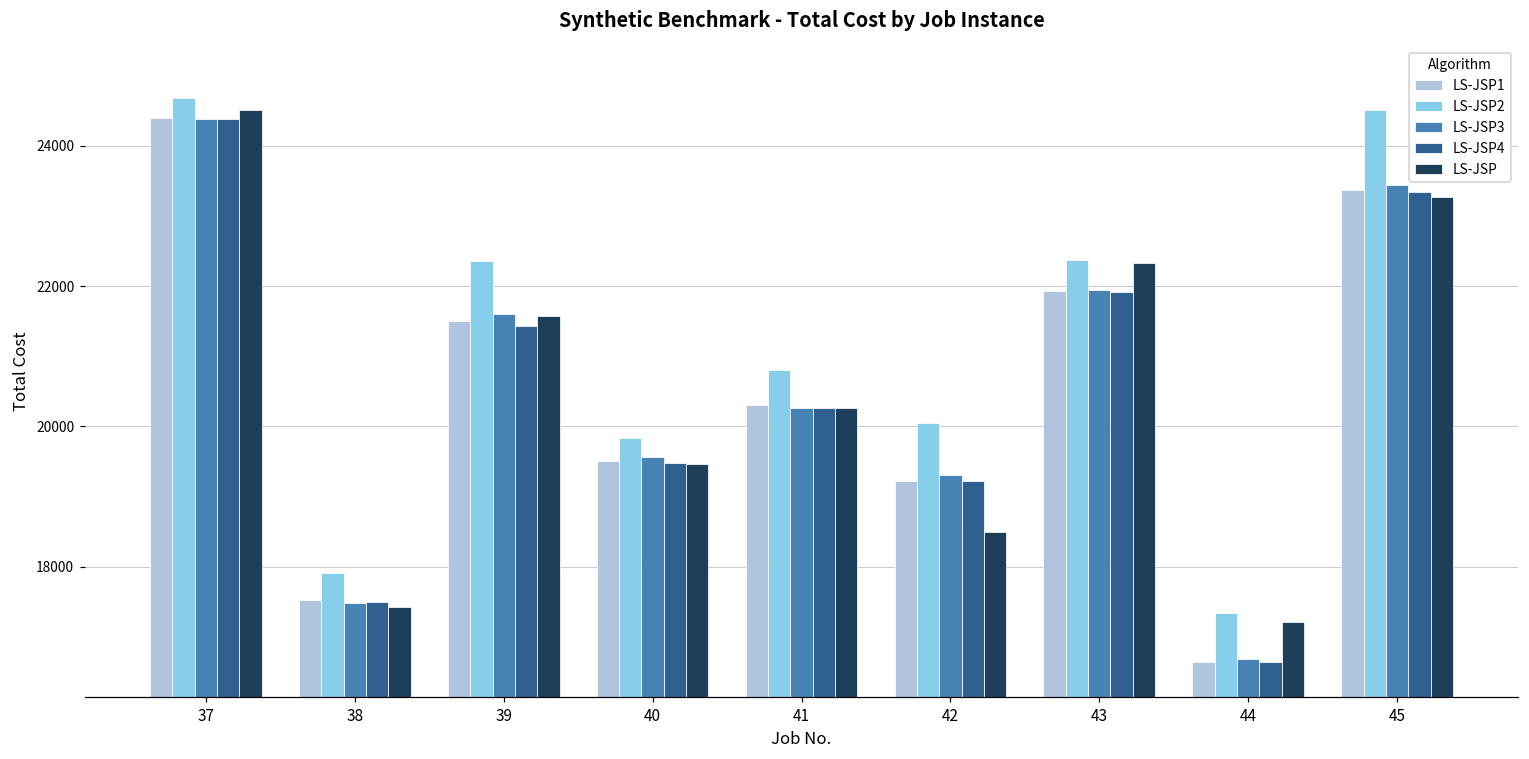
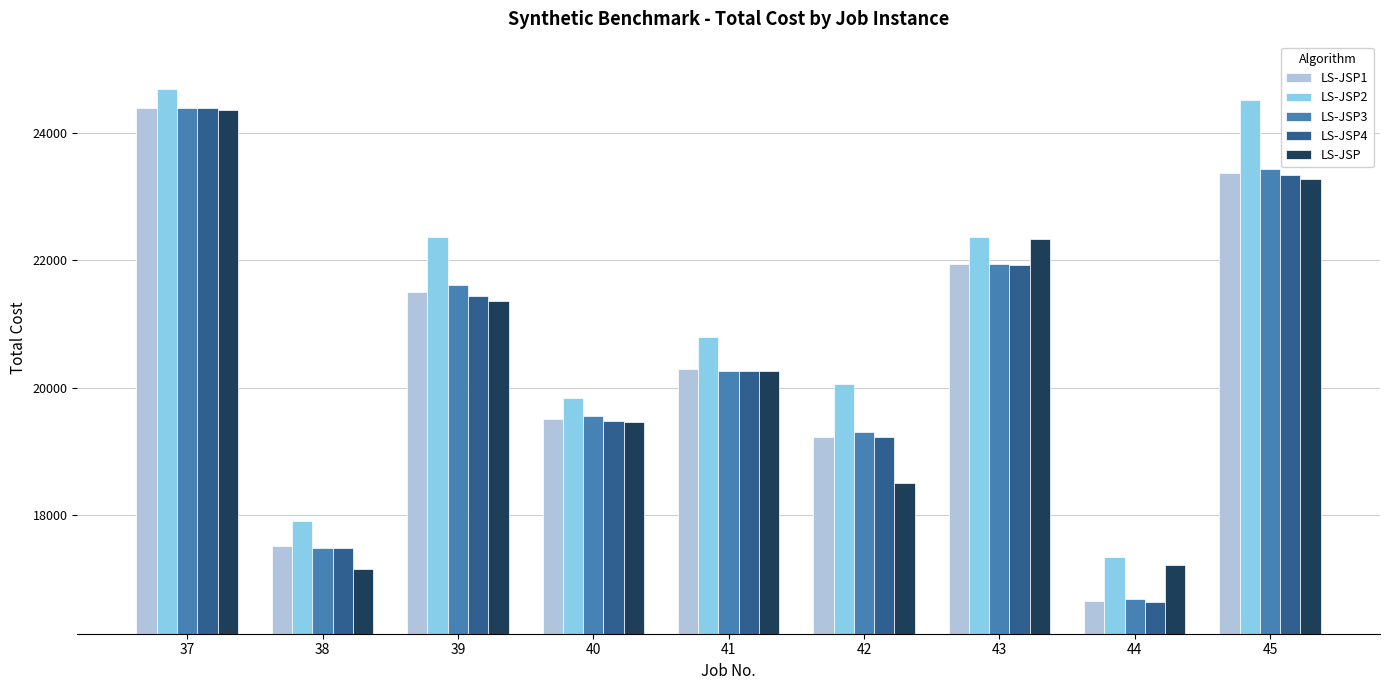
LS-JSP, 37: 24500 -> 24400
LS-JSP, 38: 17400 -> 17200
LS-JSP, 39: 21600 -> 21400
